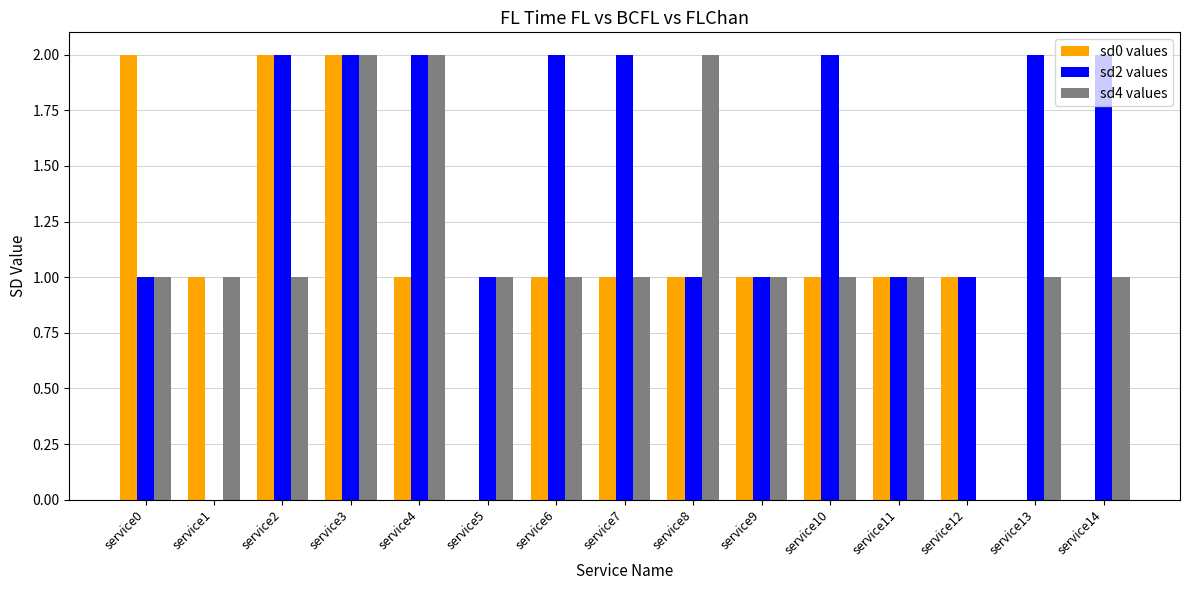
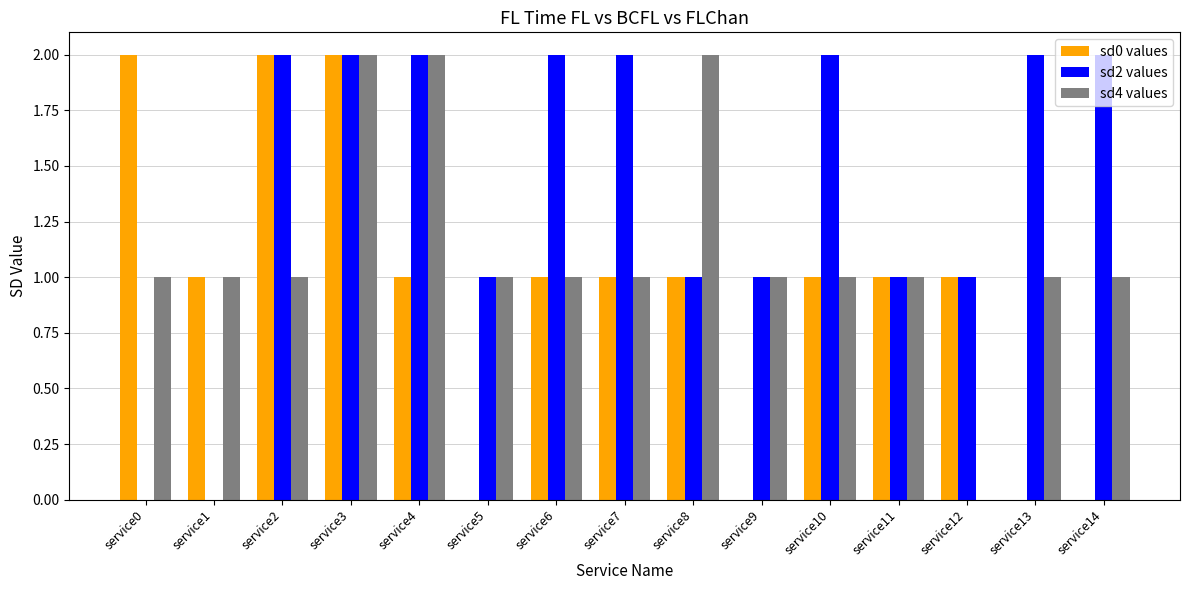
sd2 values, service0: 1 -> 0
sd0 values, service9: 1 -> 0
